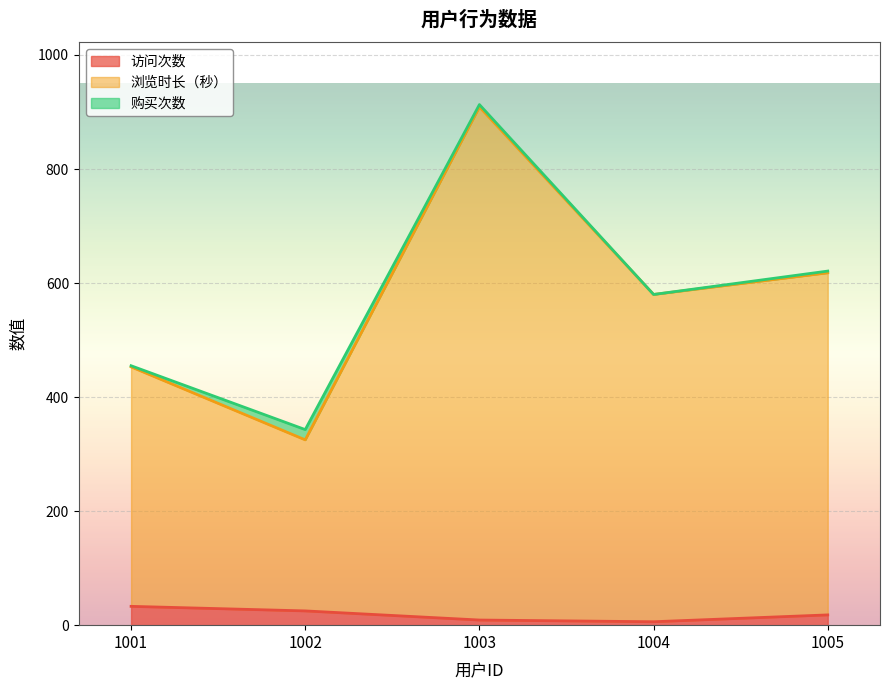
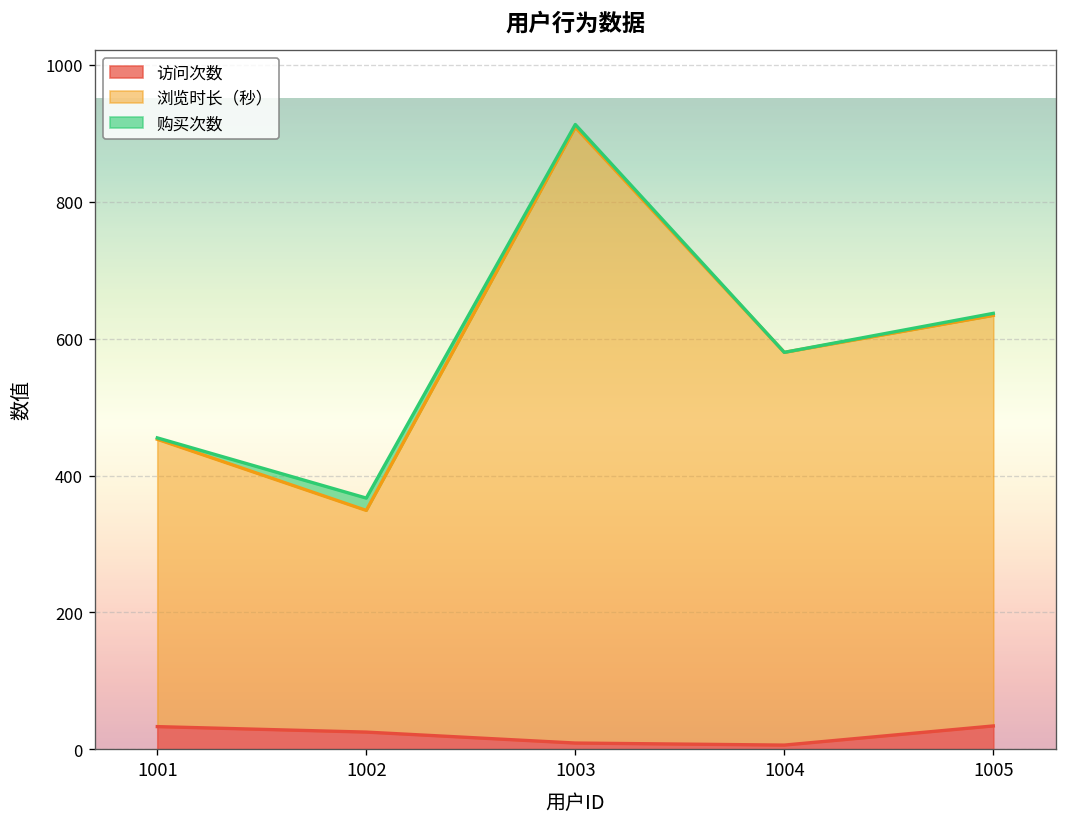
浏览时长（秒）, 1002: 300 -> 320
访问次数, 1005: 20 -> 30
